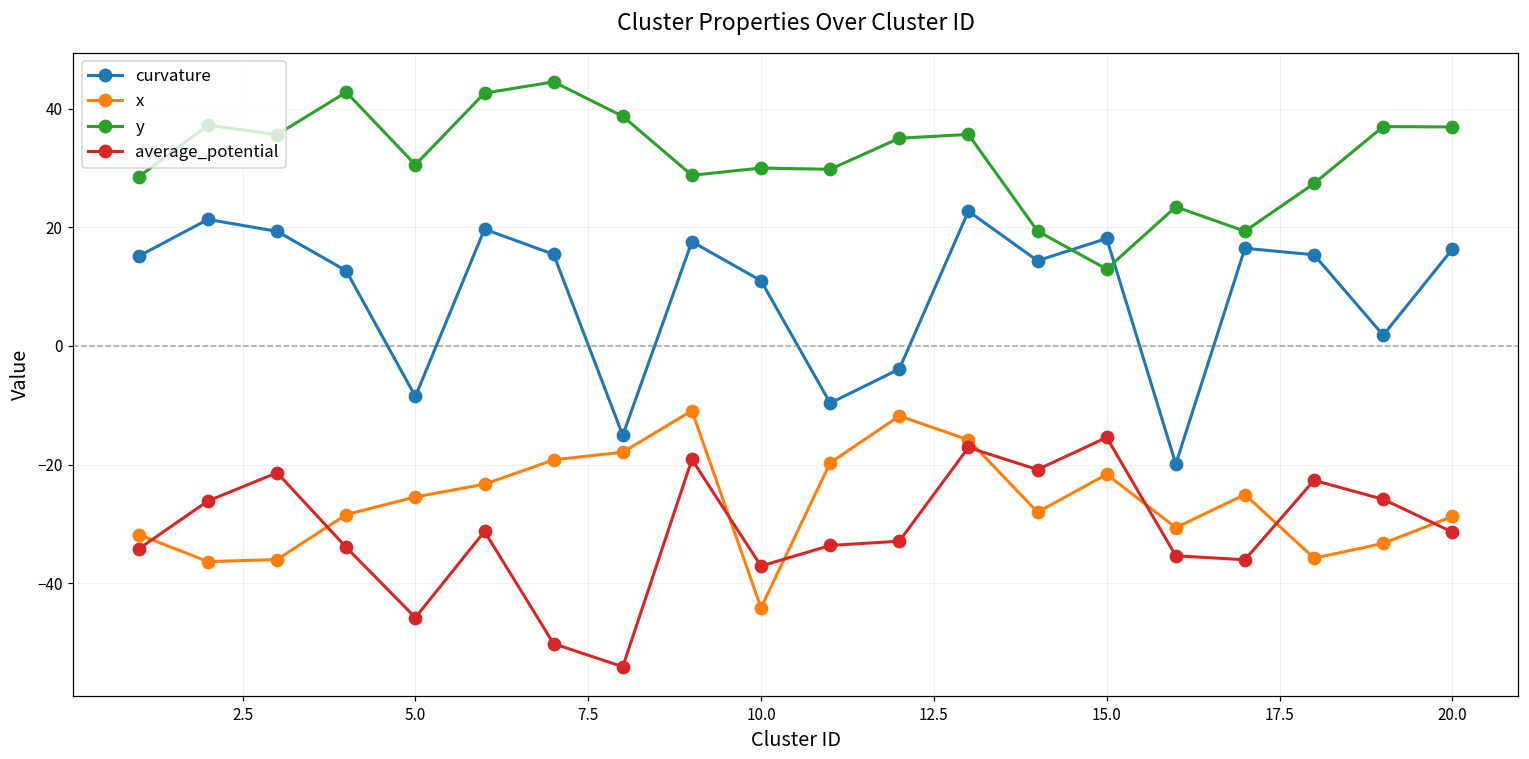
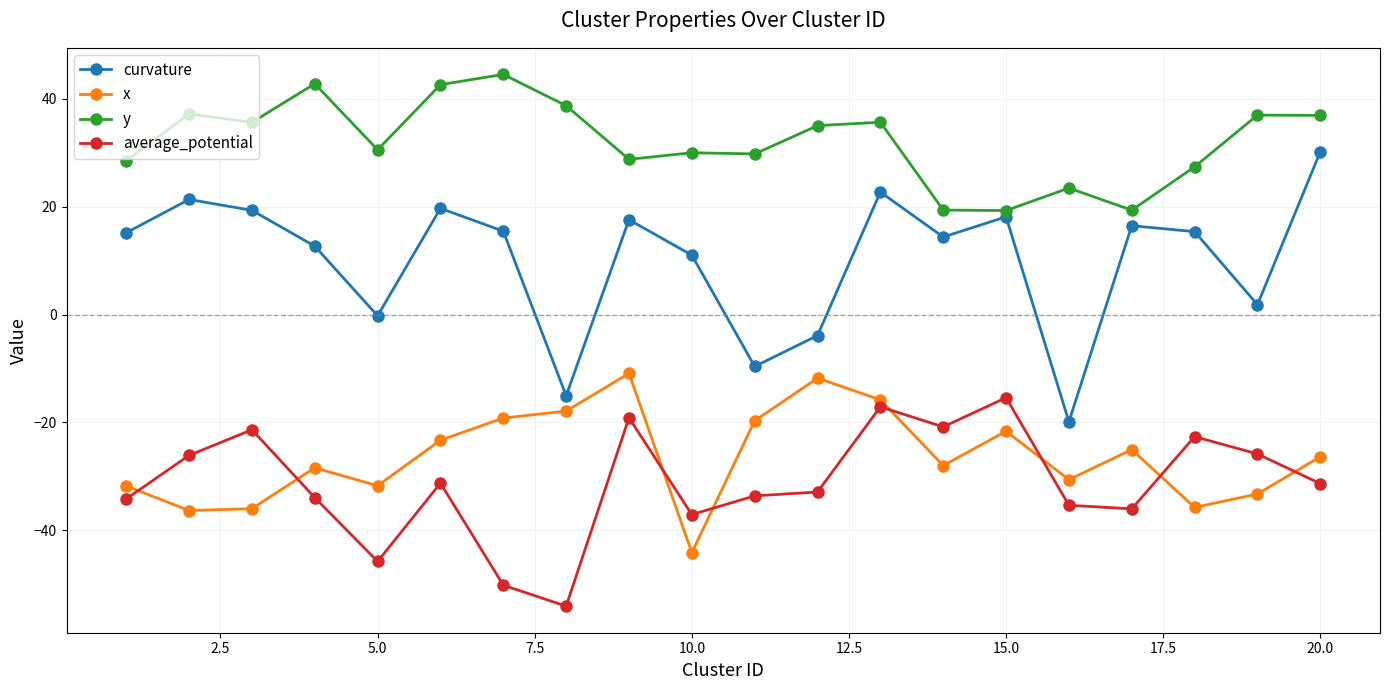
curvature, 5.0: -9 -> 0
x, 5.0: -25 -> -32
y, 15.0: 13 -> 19
curvature, 20.0: 16 -> 30
x, 20.0: -29 -> -26
